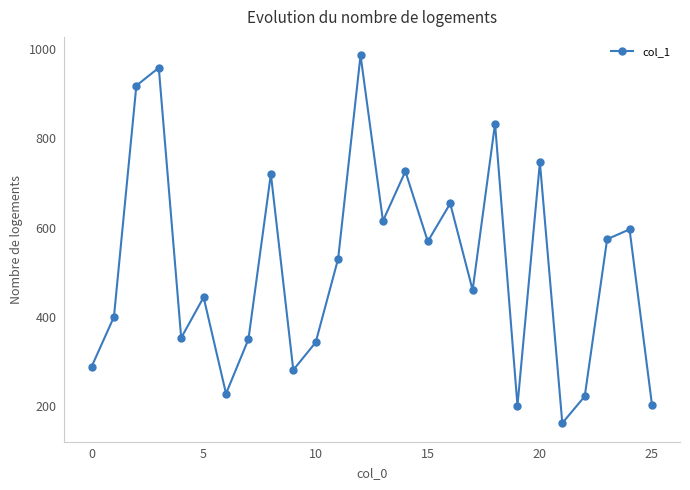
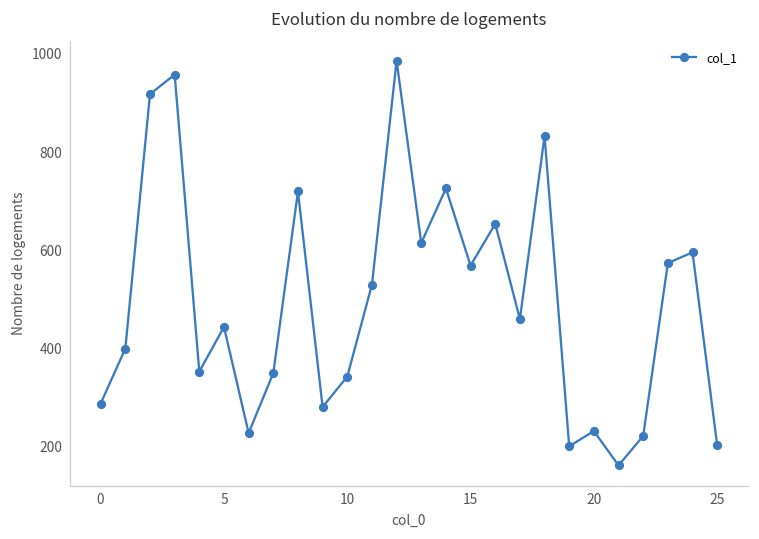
20: 750 -> 230
